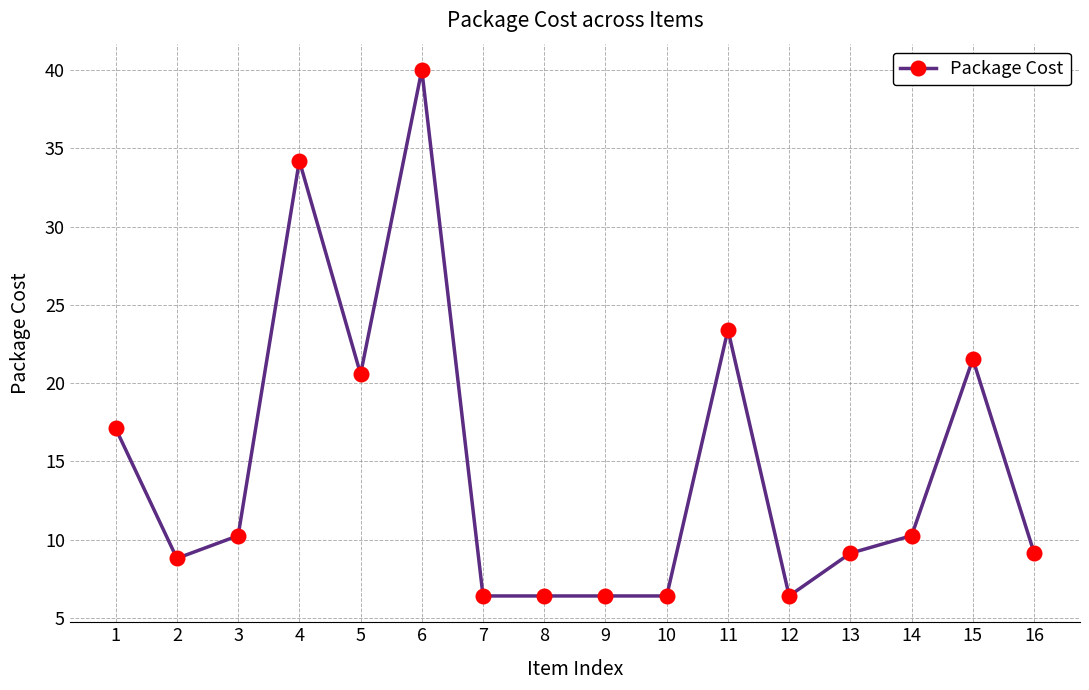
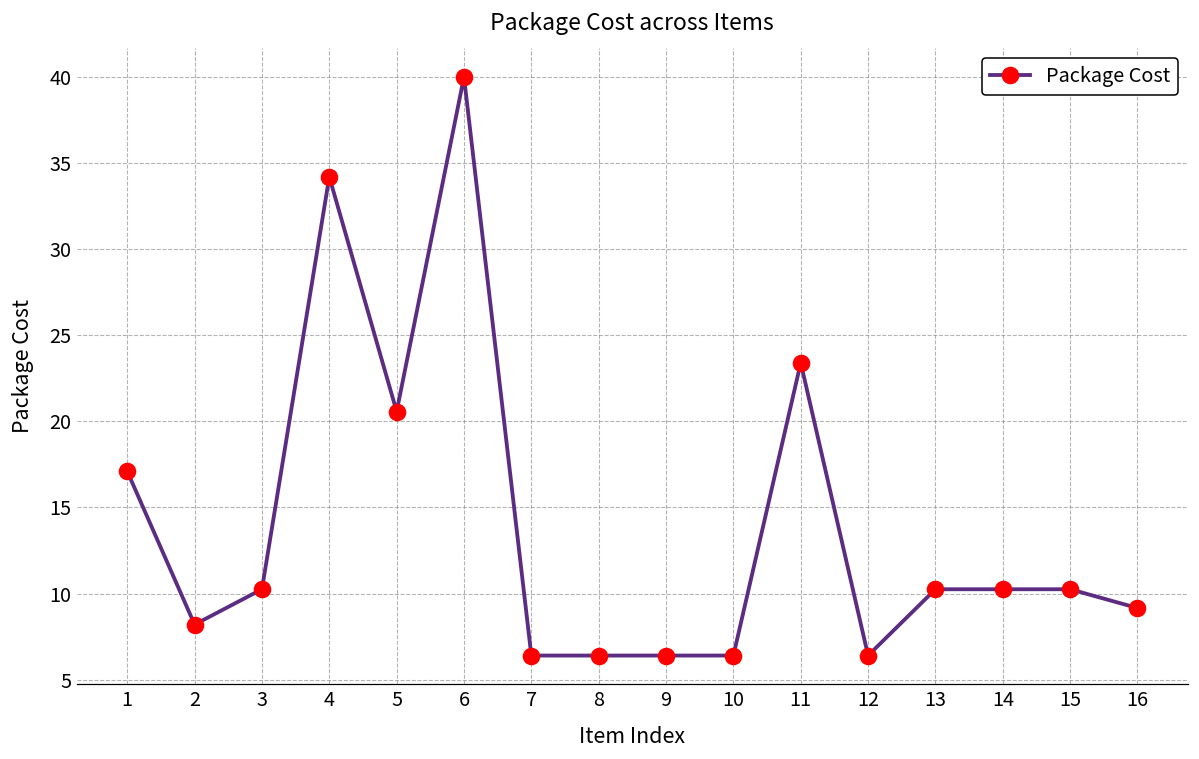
2: 8.8 -> 8.2
13: 9.1 -> 10.3
15: 21.5 -> 10.3
